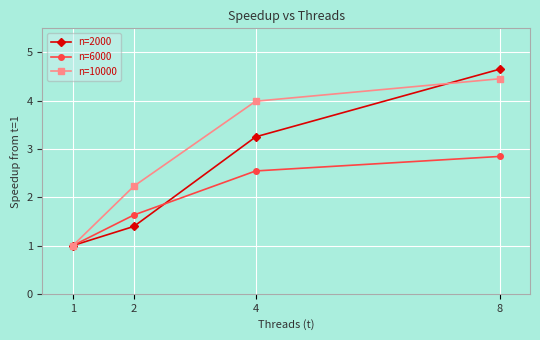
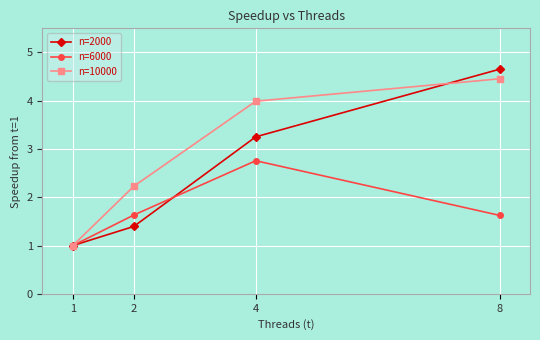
n=6000, 4: 2.5 -> 2.8
n=6000, 8: 2.8 -> 1.6
